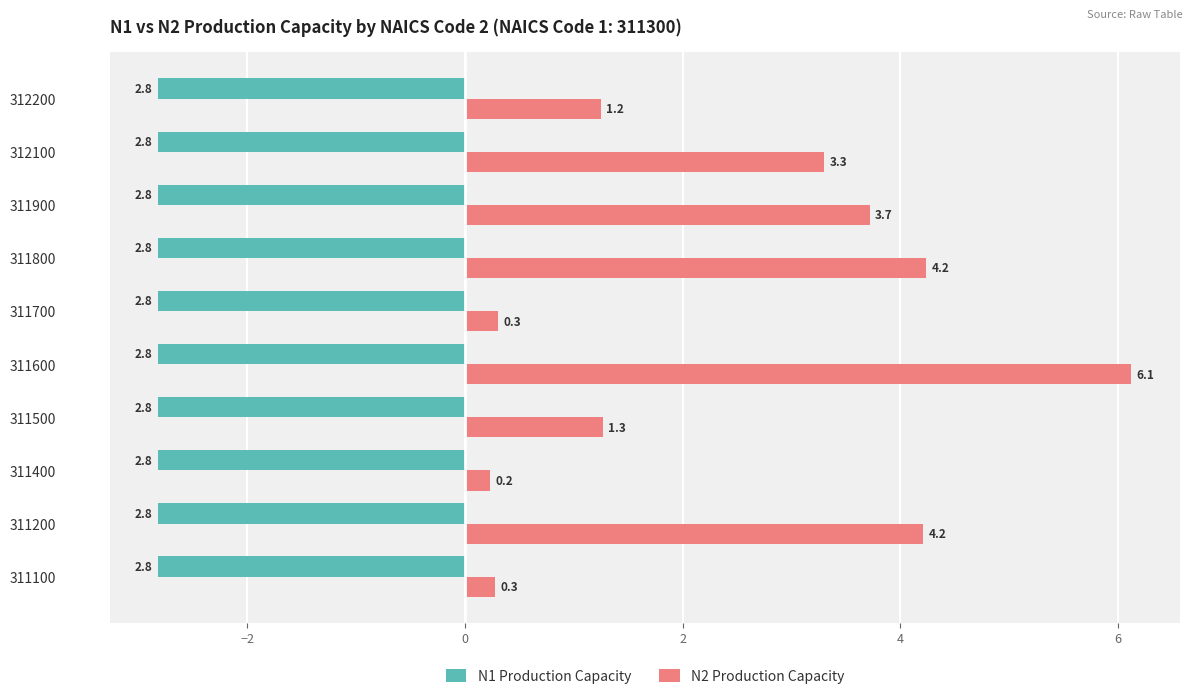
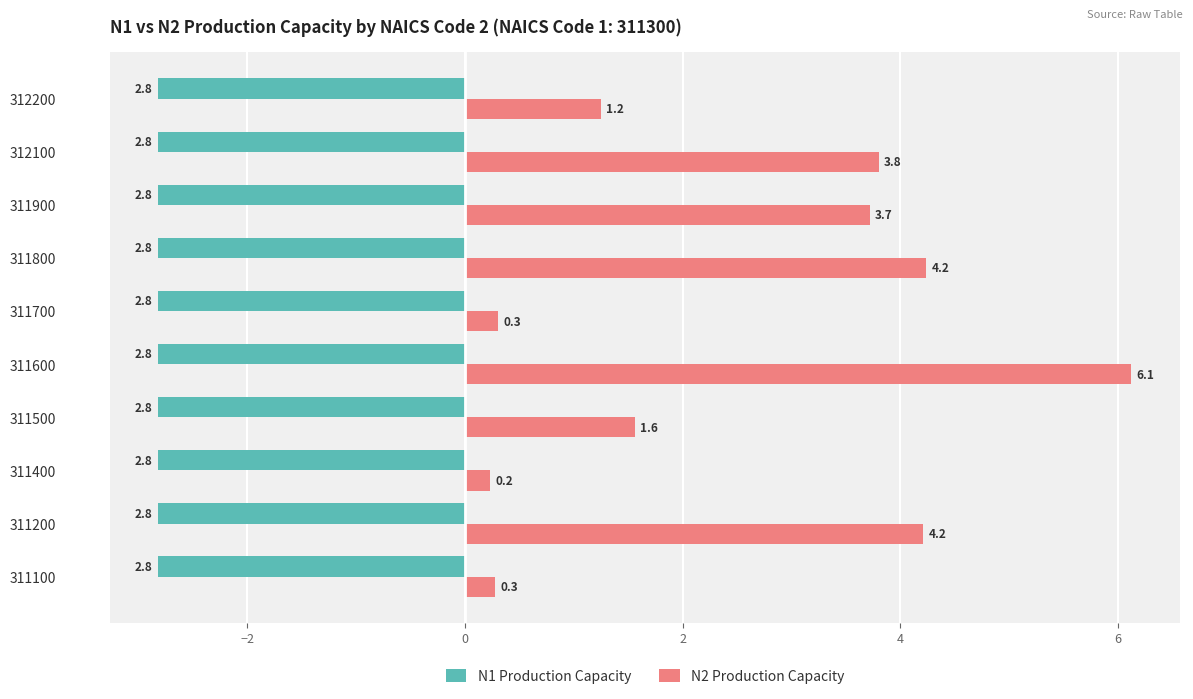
N2 Production Capacity, 312100: 3.3 -> 3.8
N2 Production Capacity, 311500: 1.3 -> 1.6
